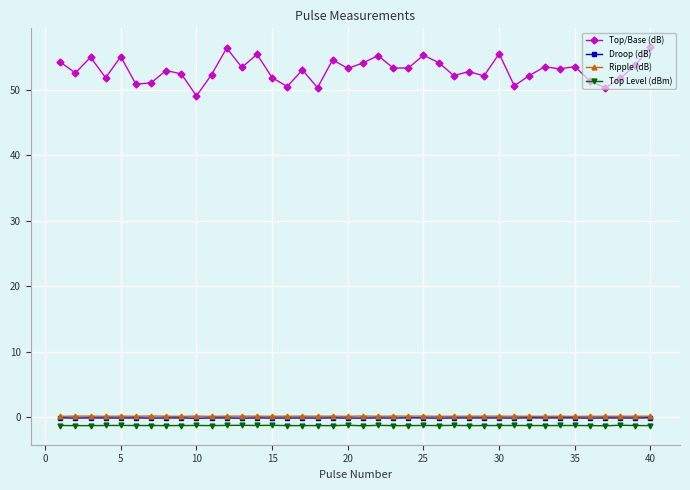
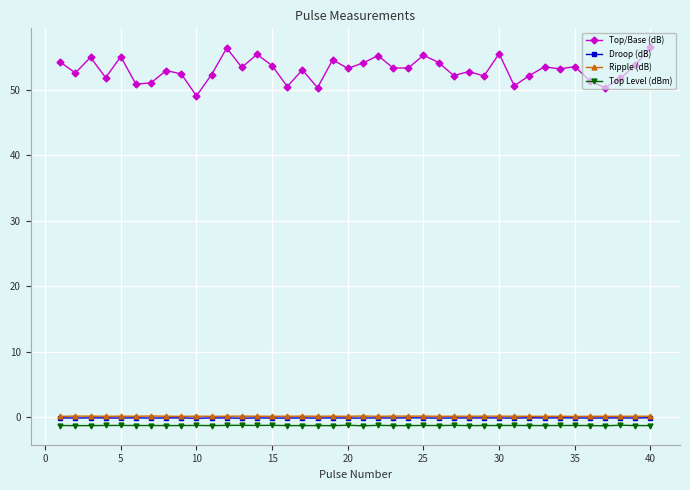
Top/Base (dB), 15: 52 -> 54
